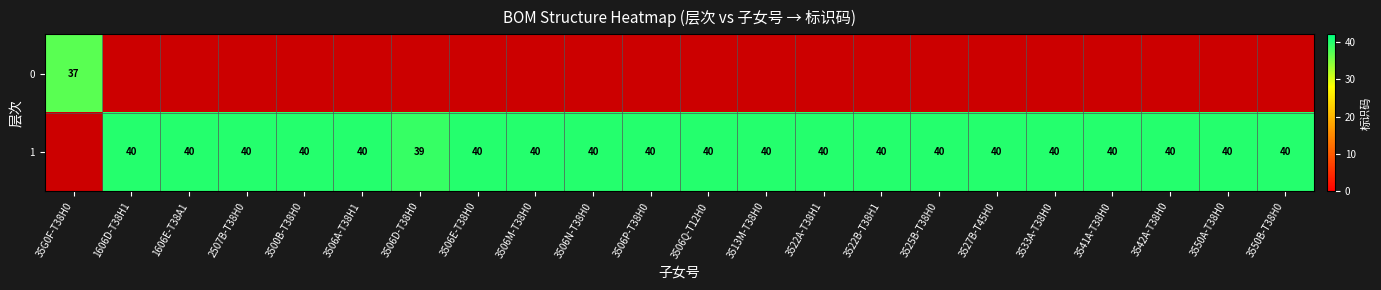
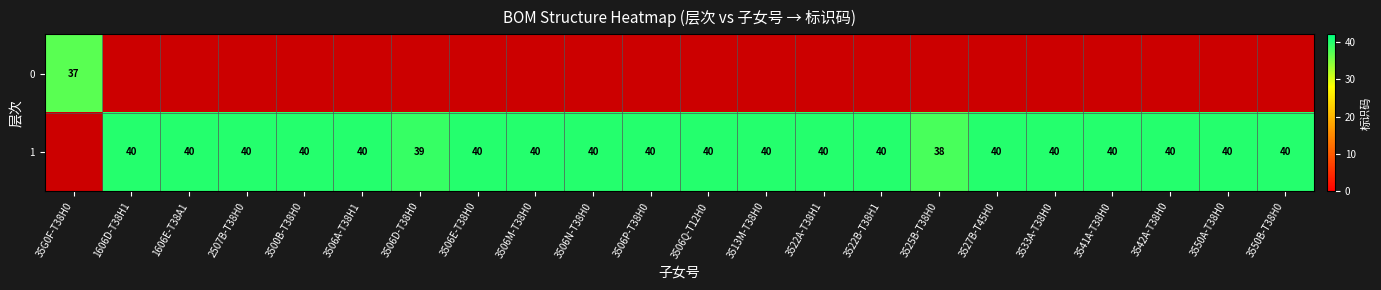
1, 3525B-T38H0: 40 -> 38
